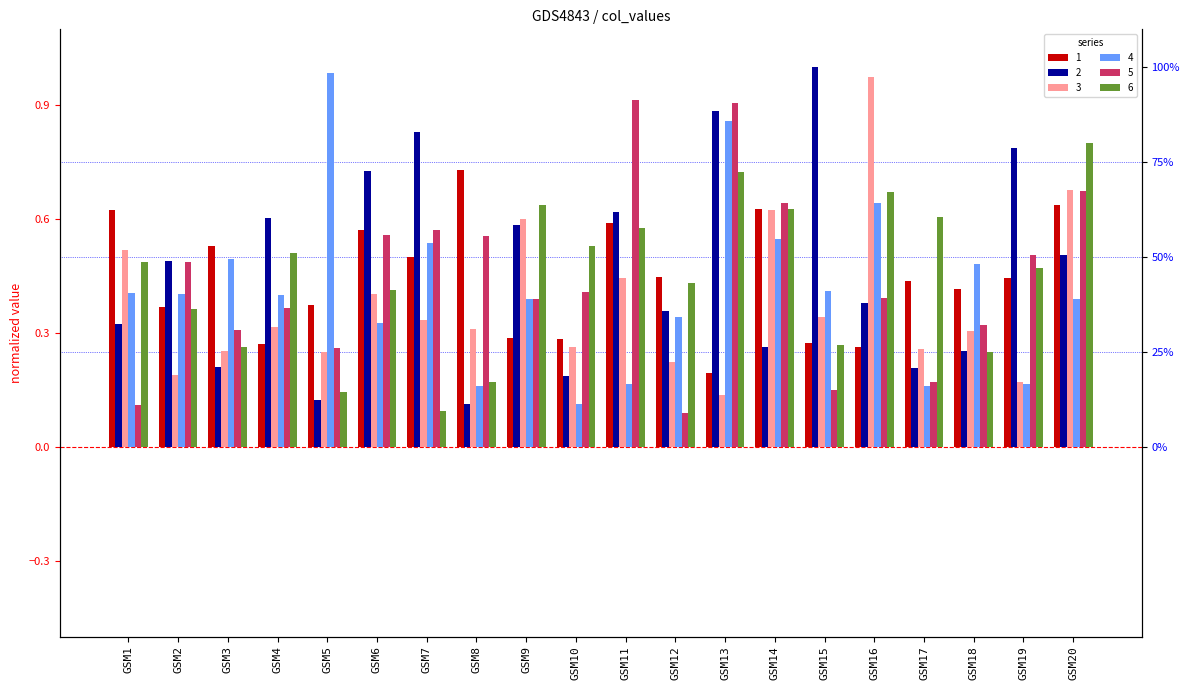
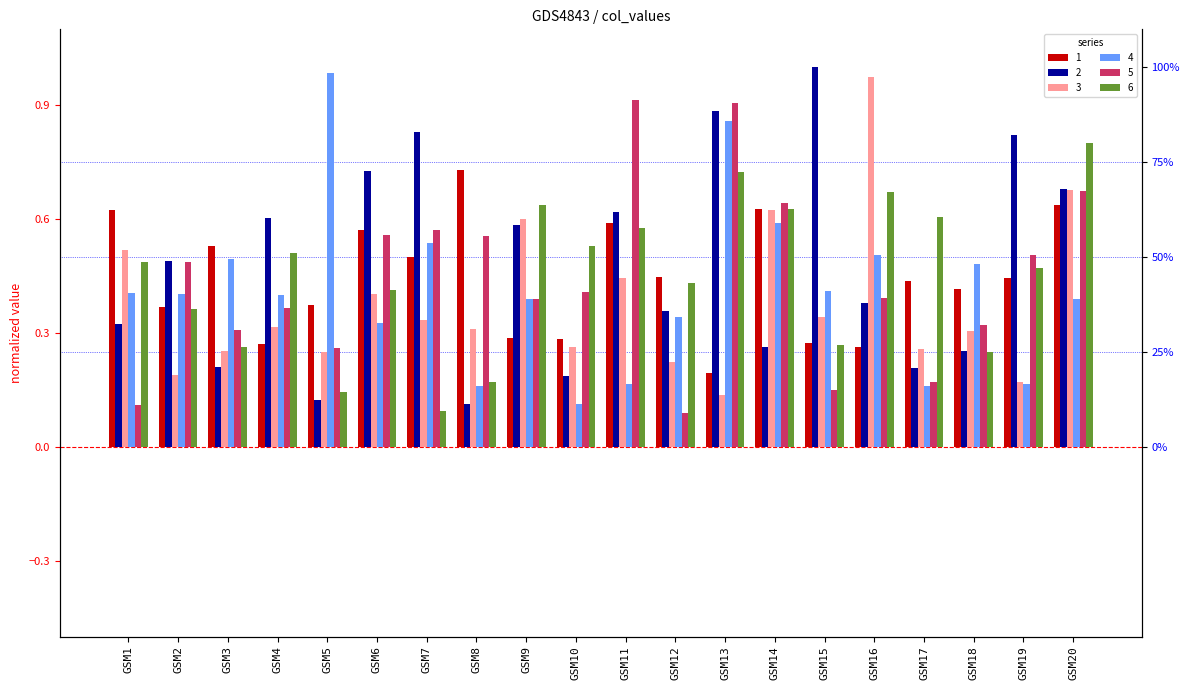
4, GSM14: 0.55 -> 0.59
4, GSM16: 0.64 -> 0.51
2, GSM19: 0.79 -> 0.82
2, GSM20: 0.51 -> 0.68
